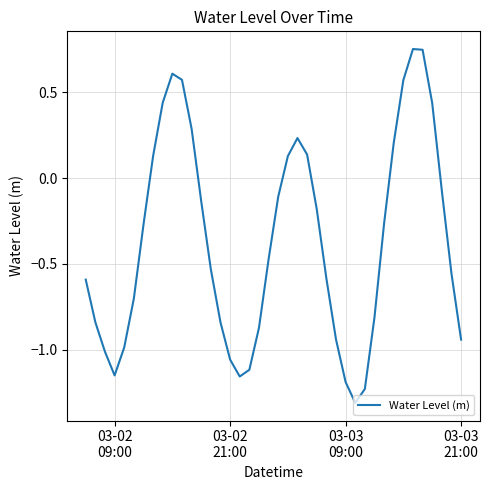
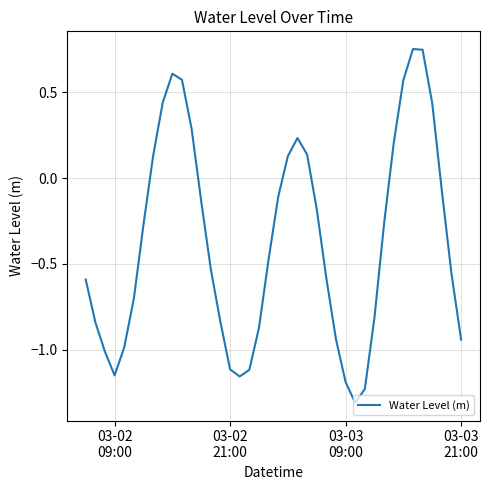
03-02 21:00: -1.06 -> -1.11
